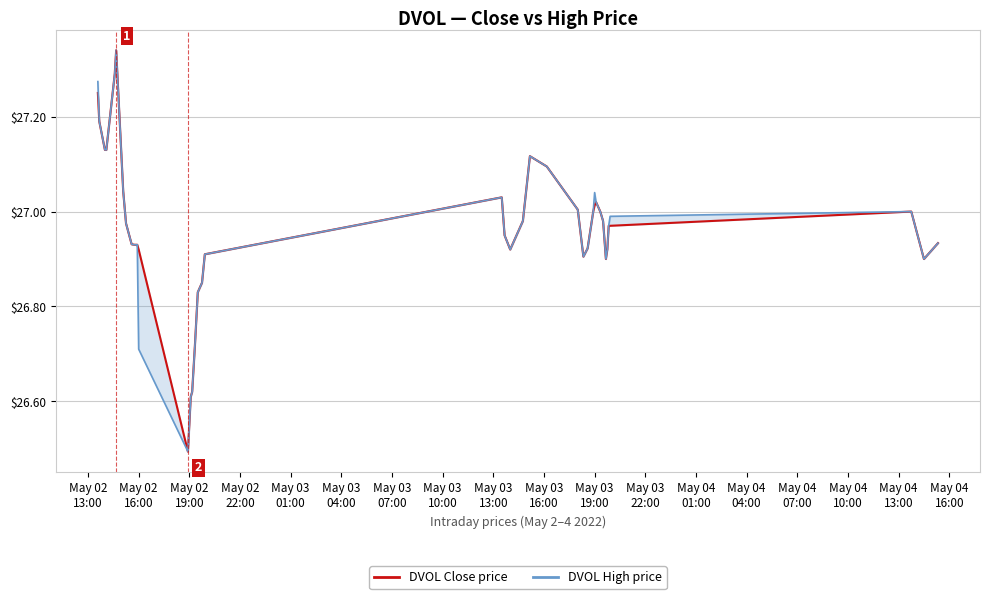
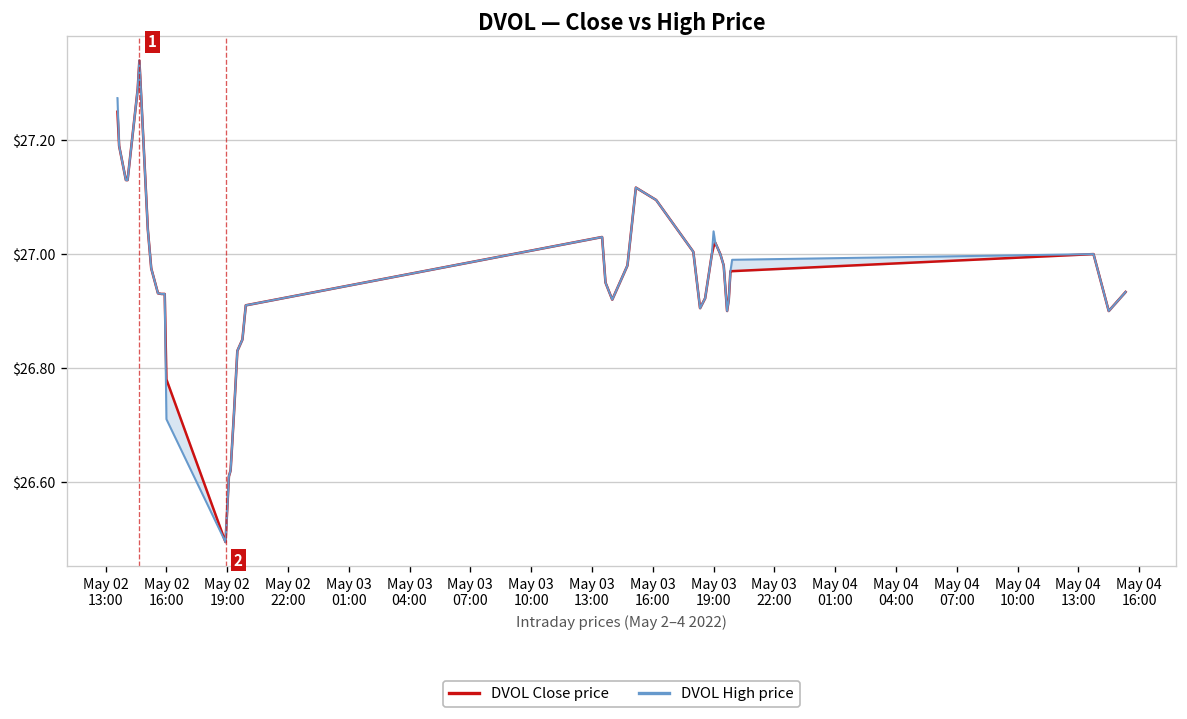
DVOL Close price, May 02 16:00: $26.92 -> $26.78
